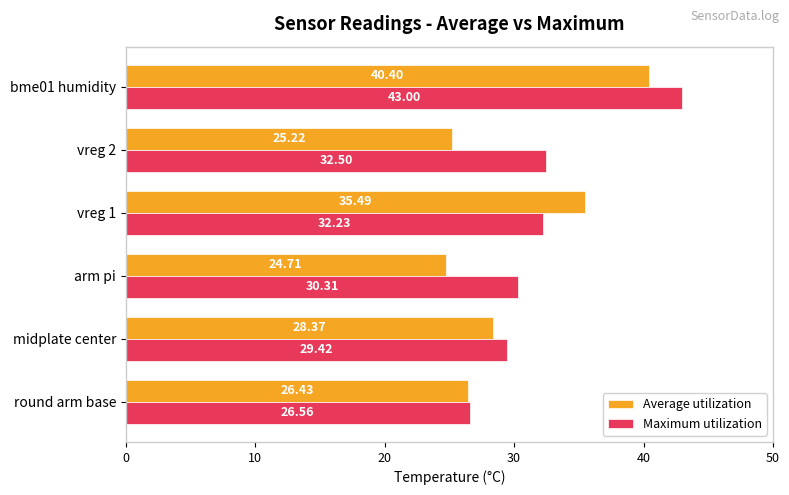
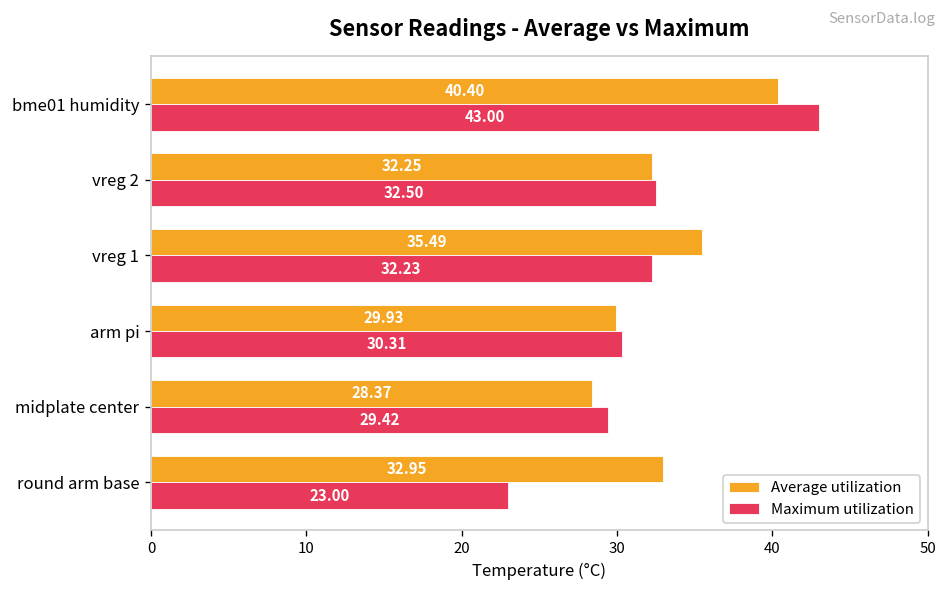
Average utilization, vreg 2: 25.22 -> 32.25
Average utilization, arm pi: 24.71 -> 29.93
Average utilization, round arm base: 26.43 -> 32.95
Maximum utilization, round arm base: 26.56 -> 23.00
